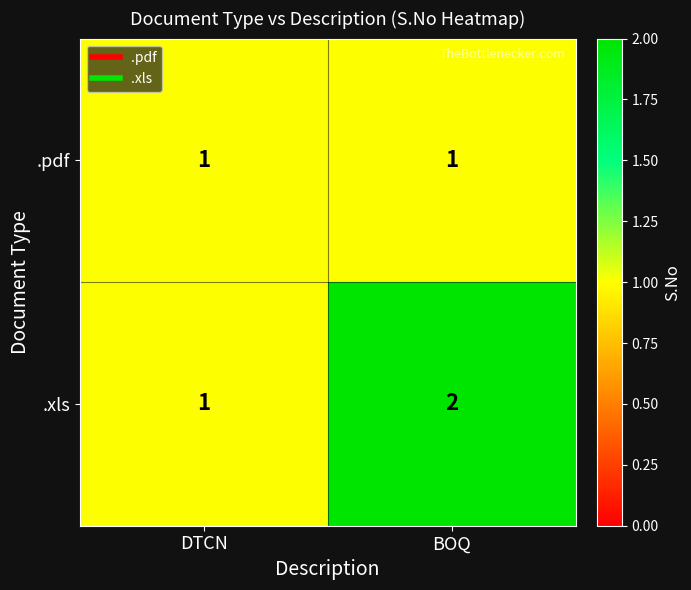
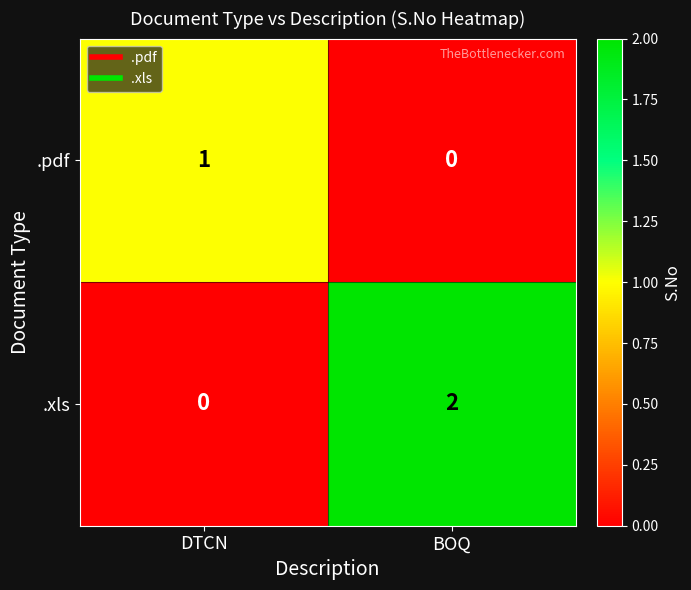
.pdf, BOQ: 1 -> 0
.xls, DTCN: 1 -> 0
